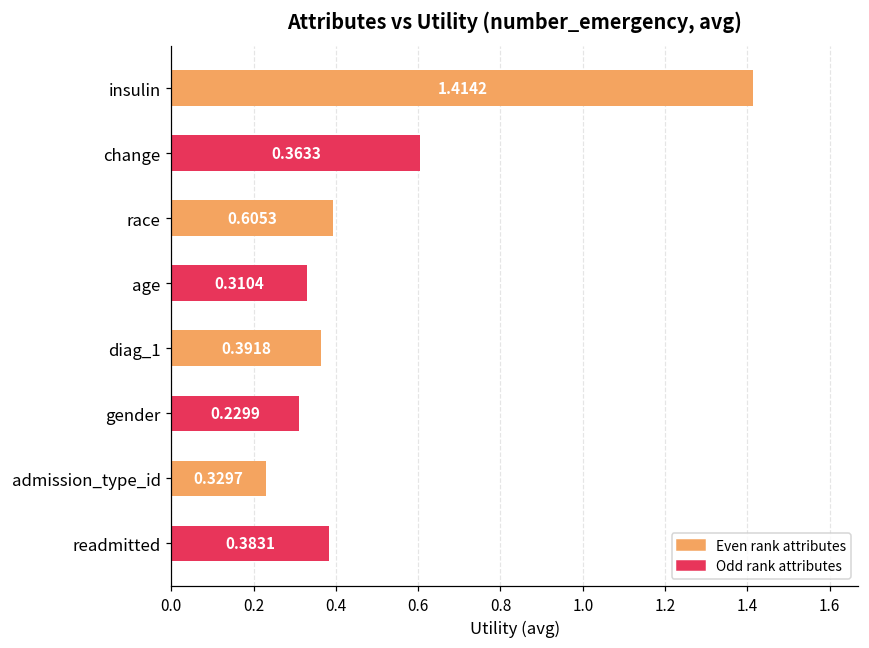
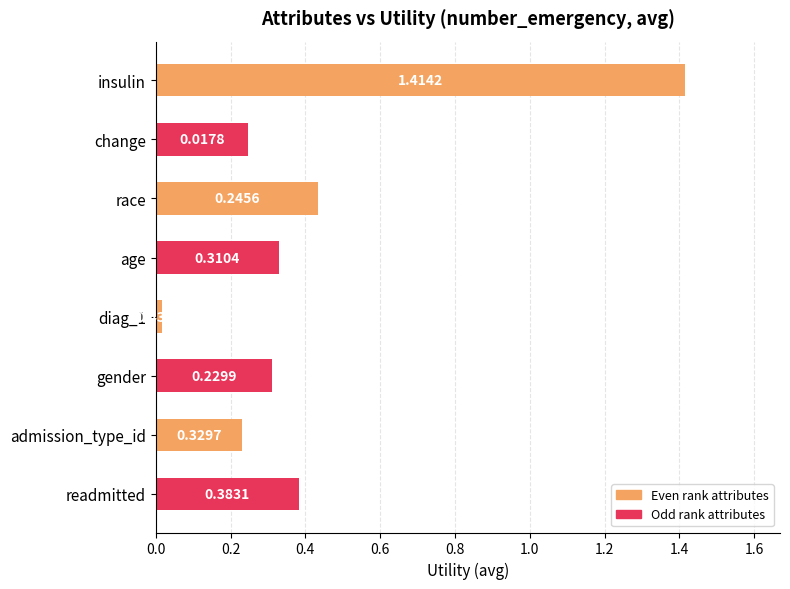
Odd rank attributes, change: 0.6053 -> 0.2456
Even rank attributes, race: 0.39 -> 0.43
Even rank attributes, diag_1: 0.3633 -> 0.0178
